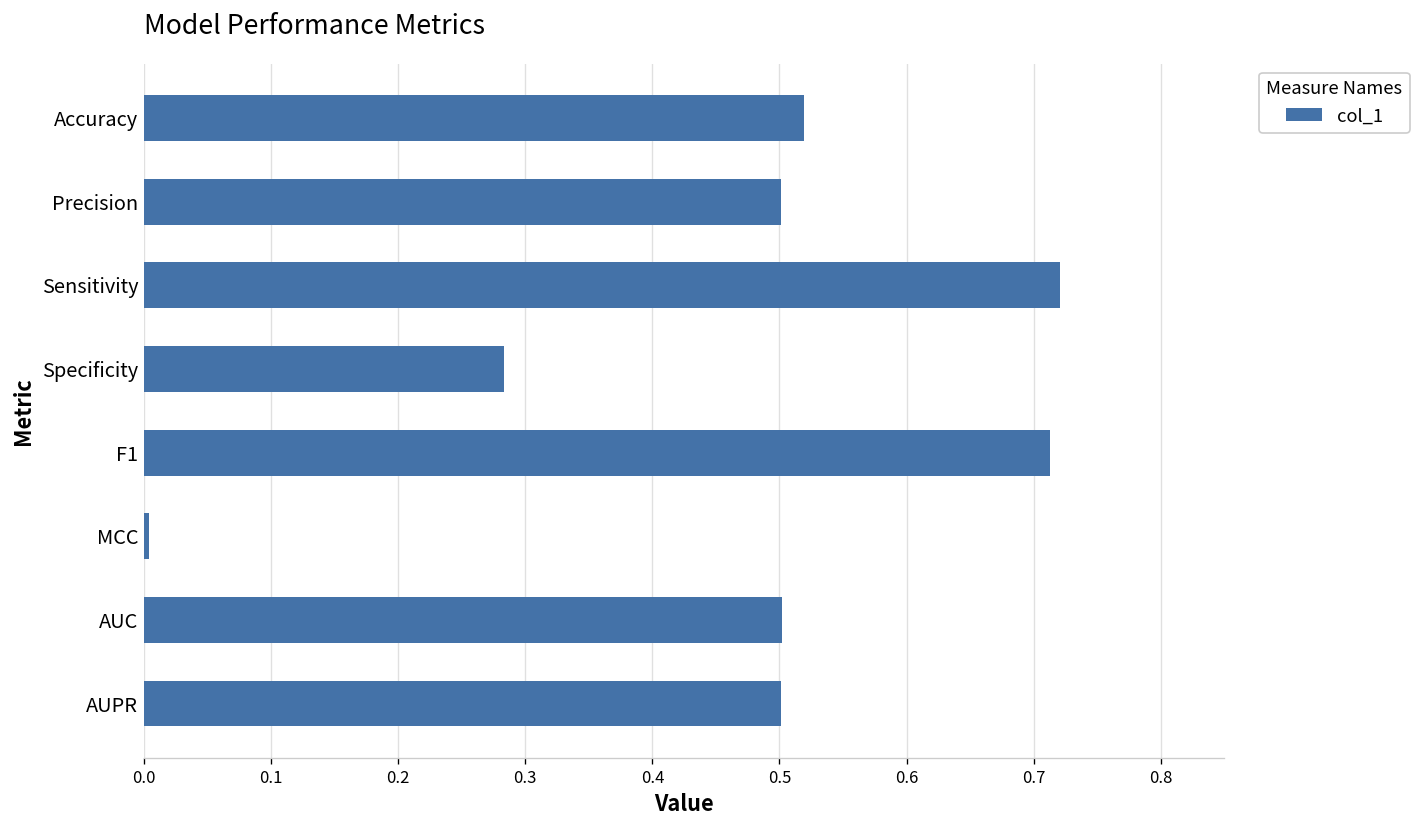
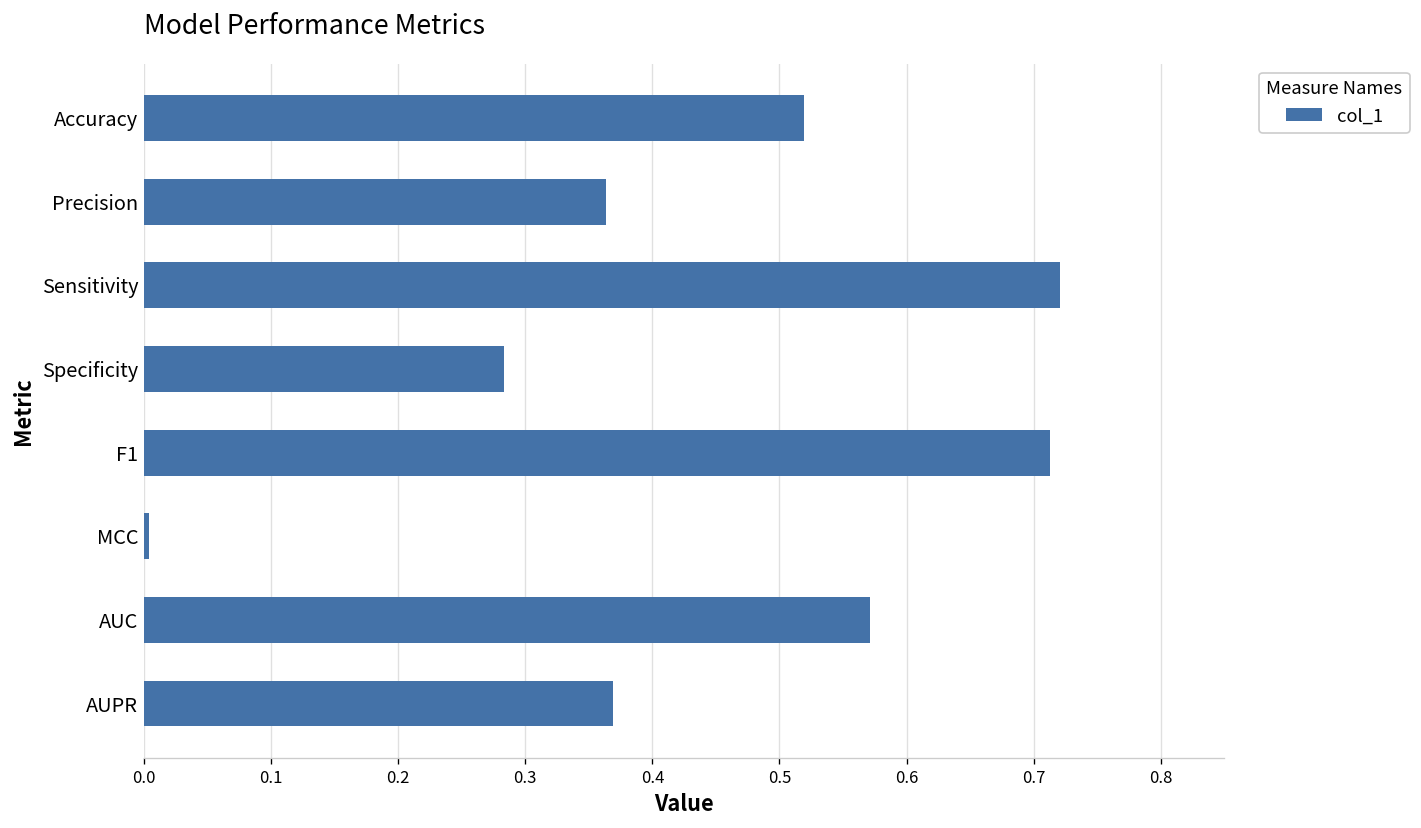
Precision: 0.501 -> 0.363
AUC: 0.502 -> 0.571
AUPR: 0.501 -> 0.369
